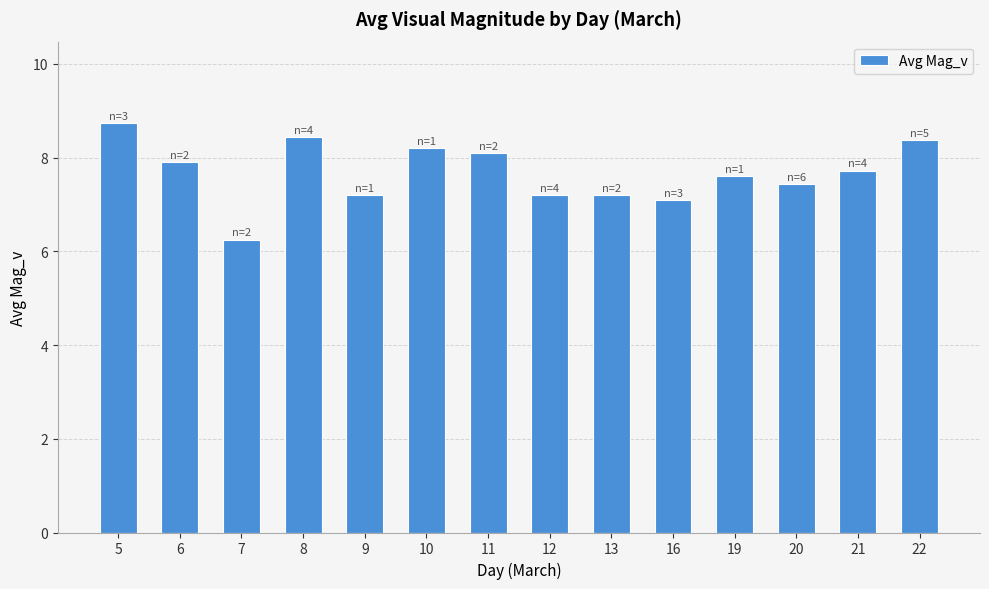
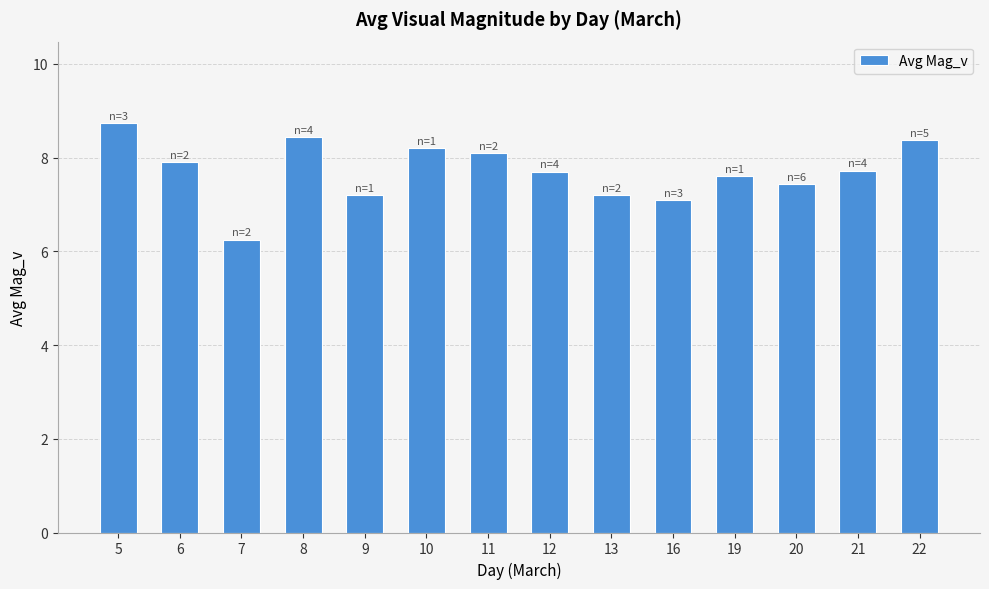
12: 7.2 -> 7.7
